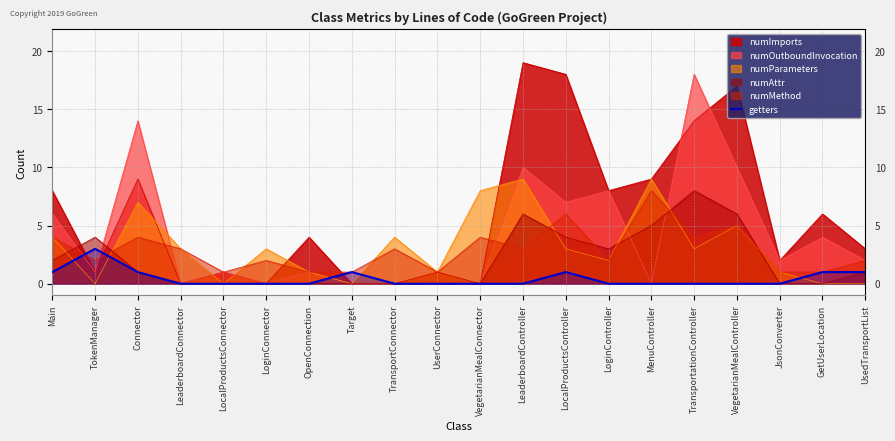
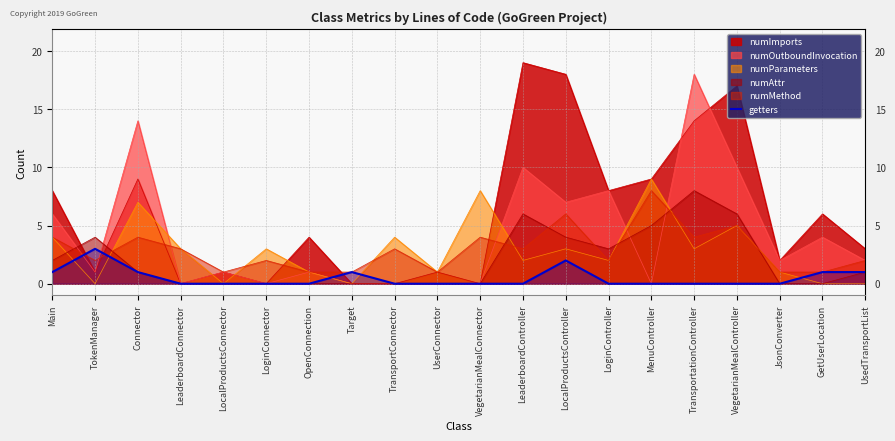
numParameters, LeaderboardController: 9 -> 2
getters, LocalProductsController: 1 -> 2
